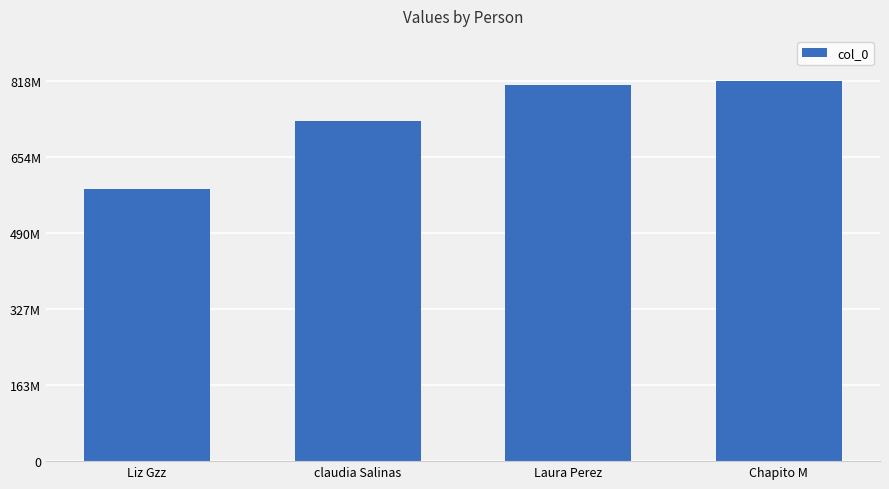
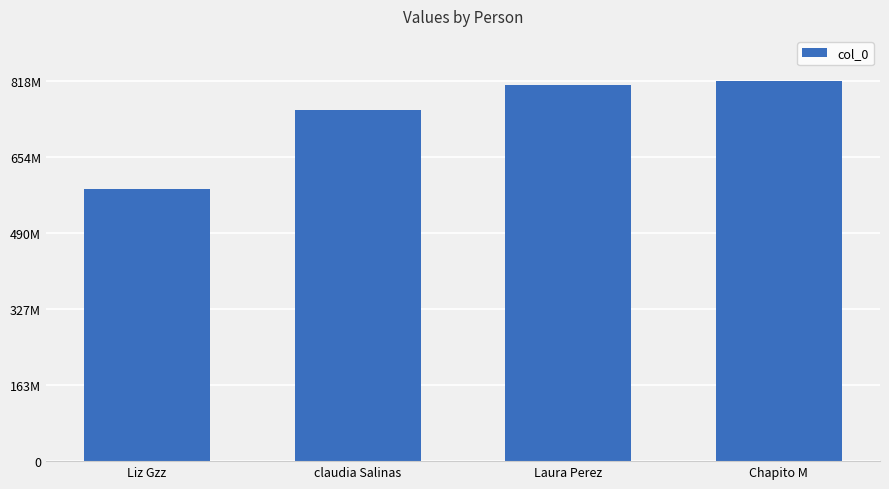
claudia Salinas: 730000000 -> 760000000
